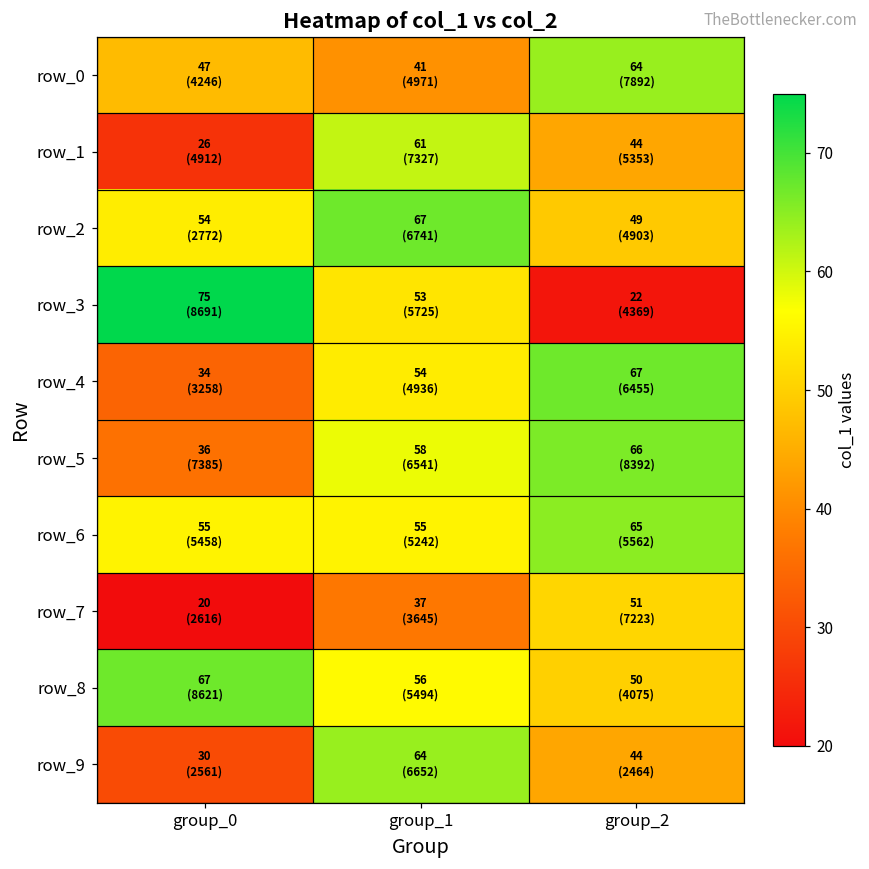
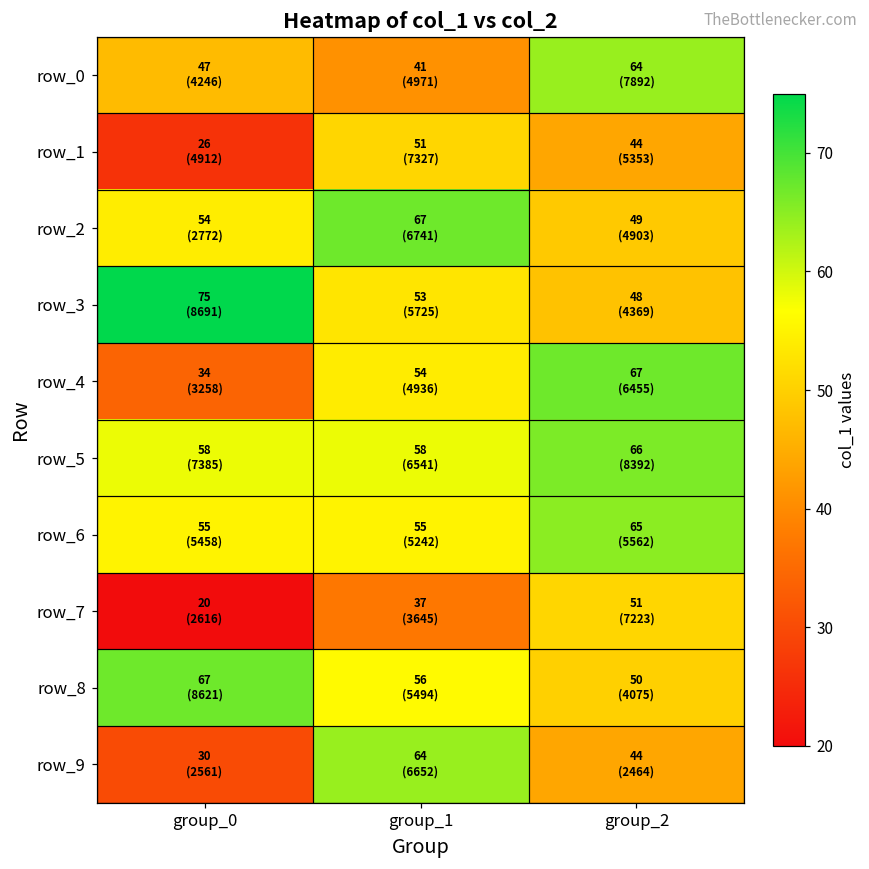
row_1, group_1: 61 -> 51
row_3, group_2: 22 -> 48
row_5, group_0: 36 -> 58
